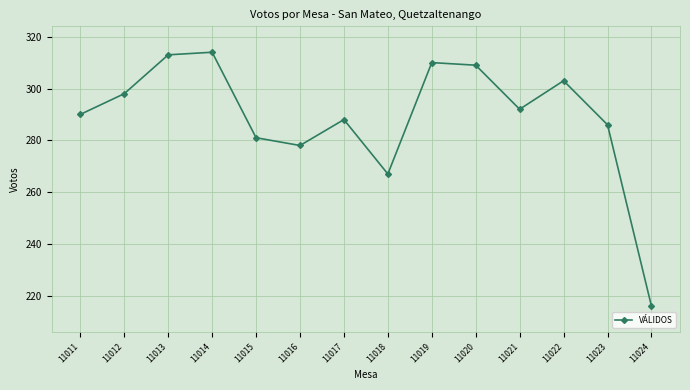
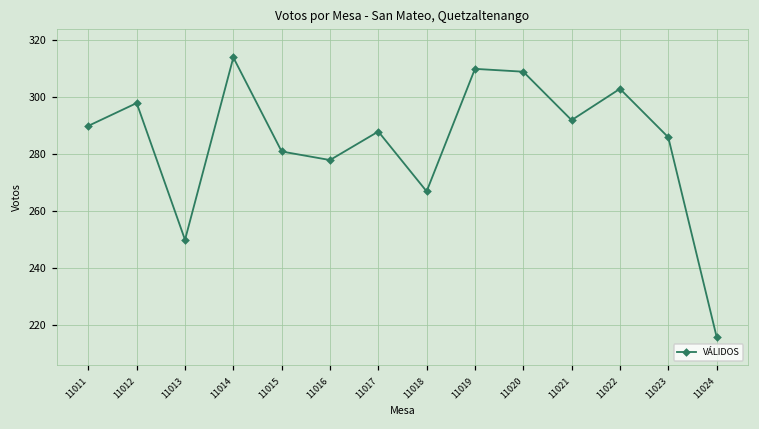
11013: 313 -> 250
